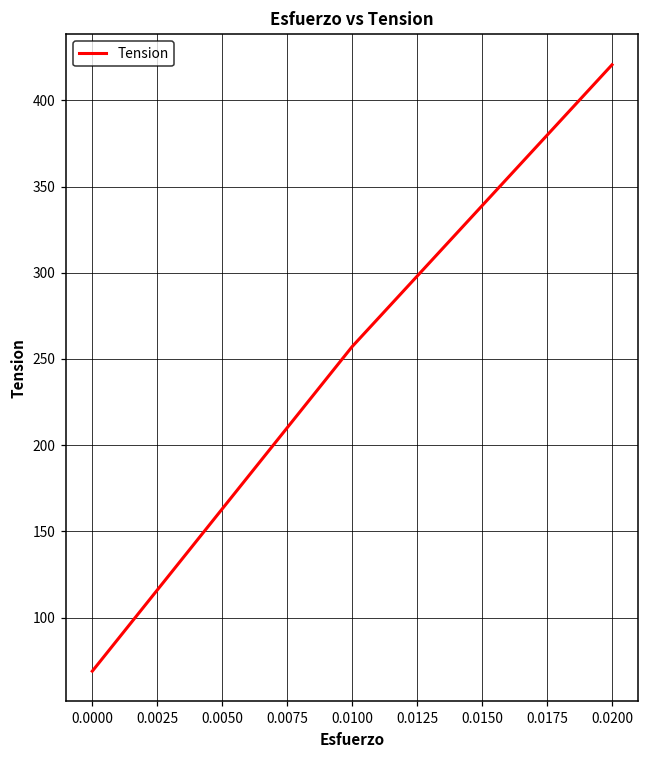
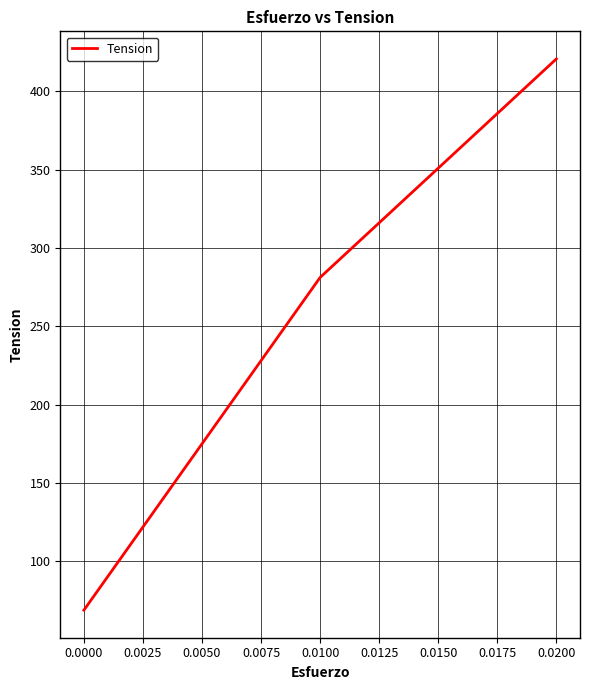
0.0100: 257 -> 281
